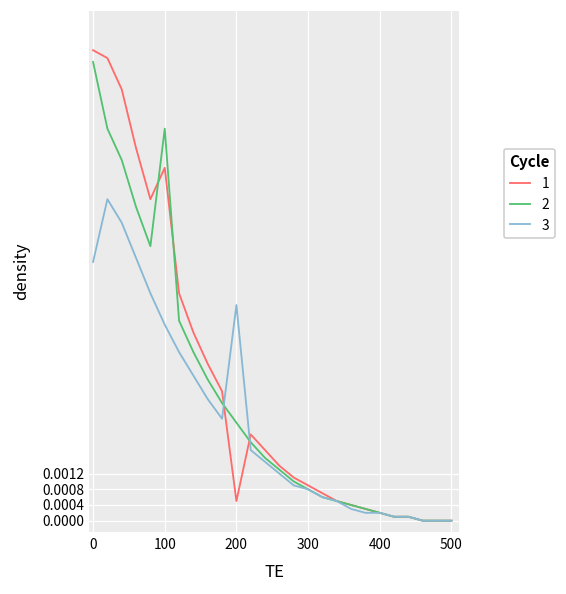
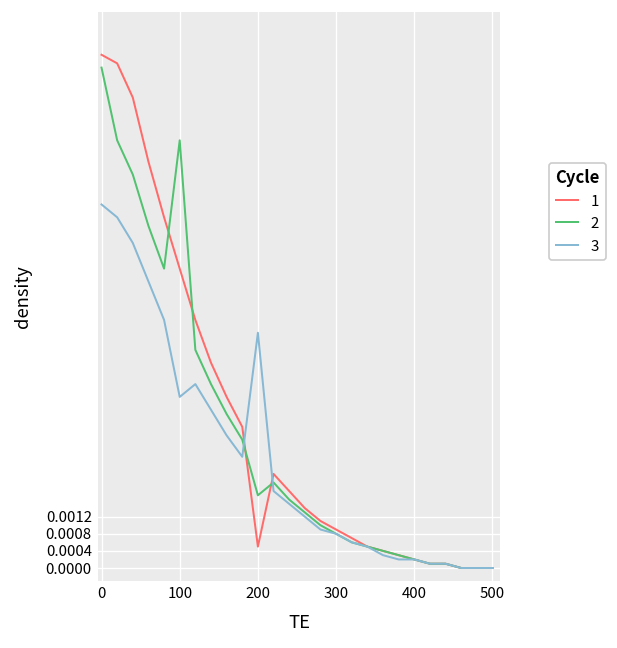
3, 0: 0.0066 -> 0.0085
1, 100: 0.009 -> 0.007
3, 100: 0.005 -> 0.004
2, 200: 0.0025 -> 0.0017
